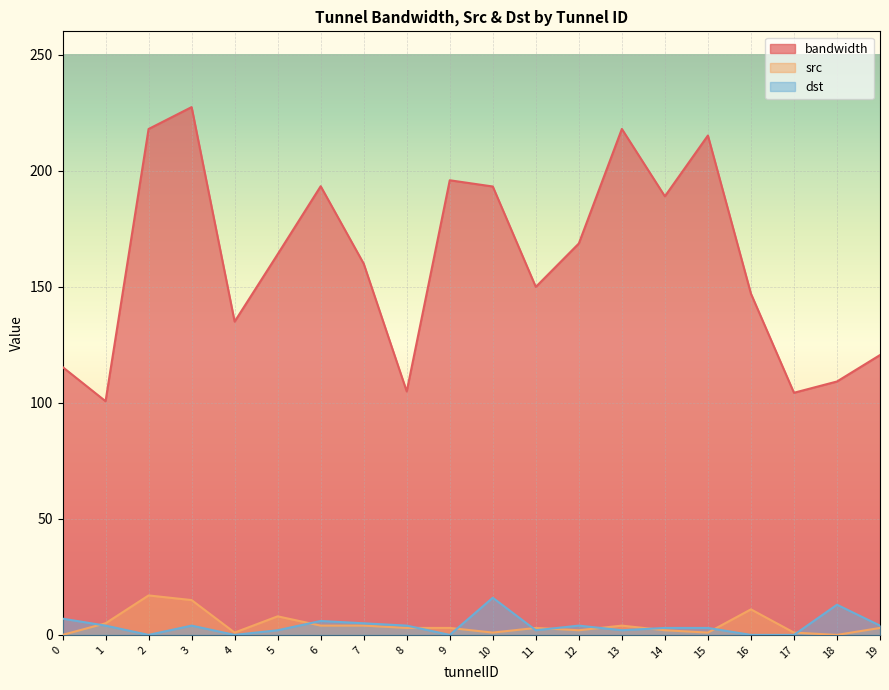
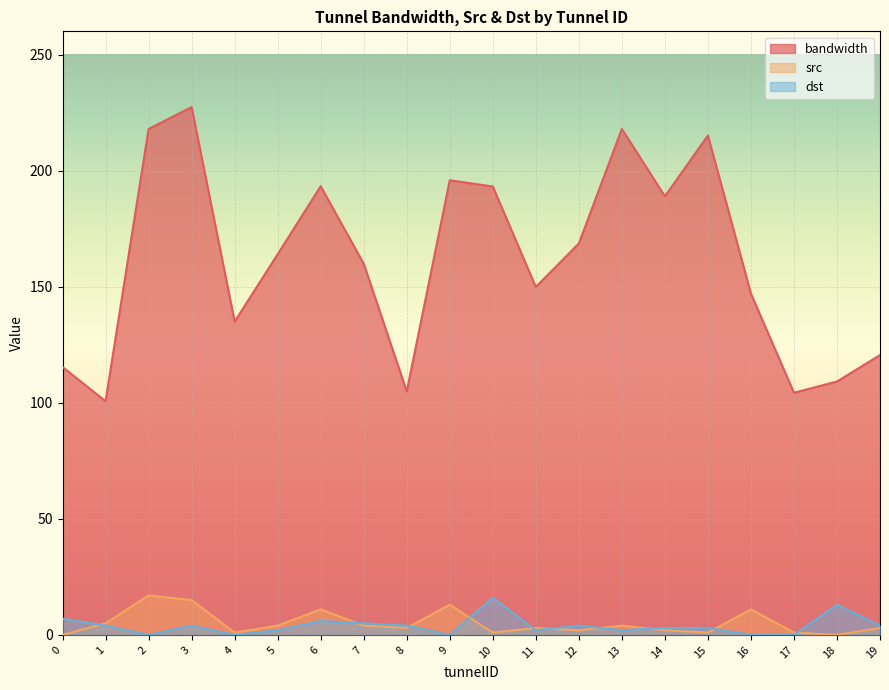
src, 5: 8 -> 4
src, 6: 4 -> 11
src, 9: 3 -> 13
